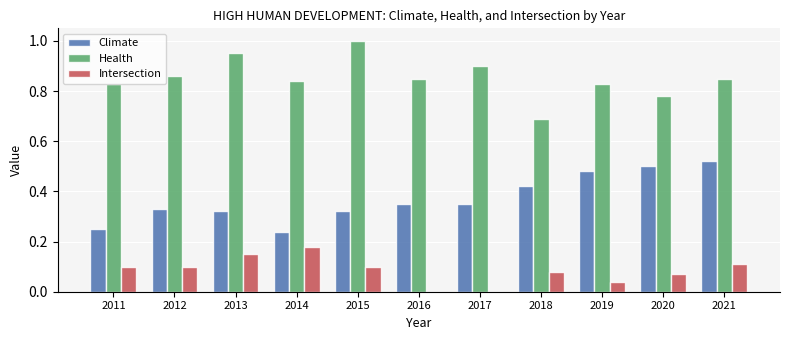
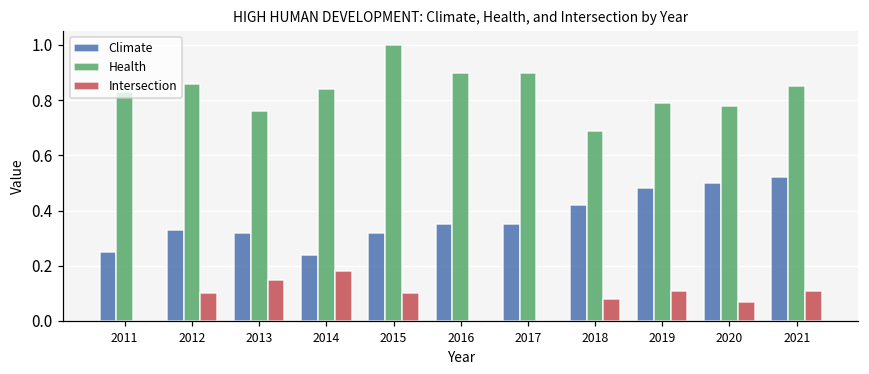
Intersection, 2011: 0.1 -> 0.0
Health, 2013: 0.95 -> 0.76
Health, 2016: 0.85 -> 0.90
Health, 2019: 0.83 -> 0.79
Intersection, 2019: 0.04 -> 0.11
